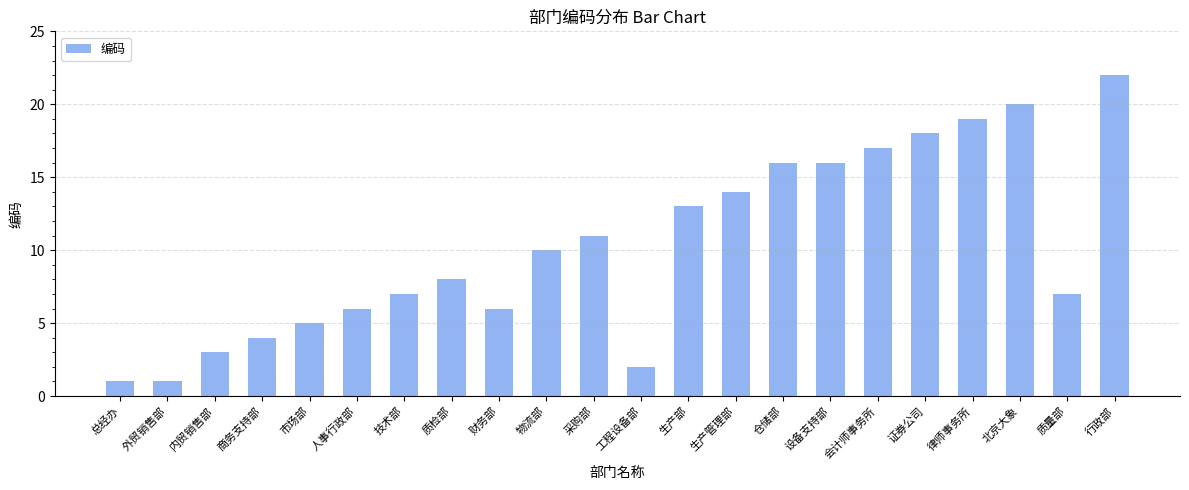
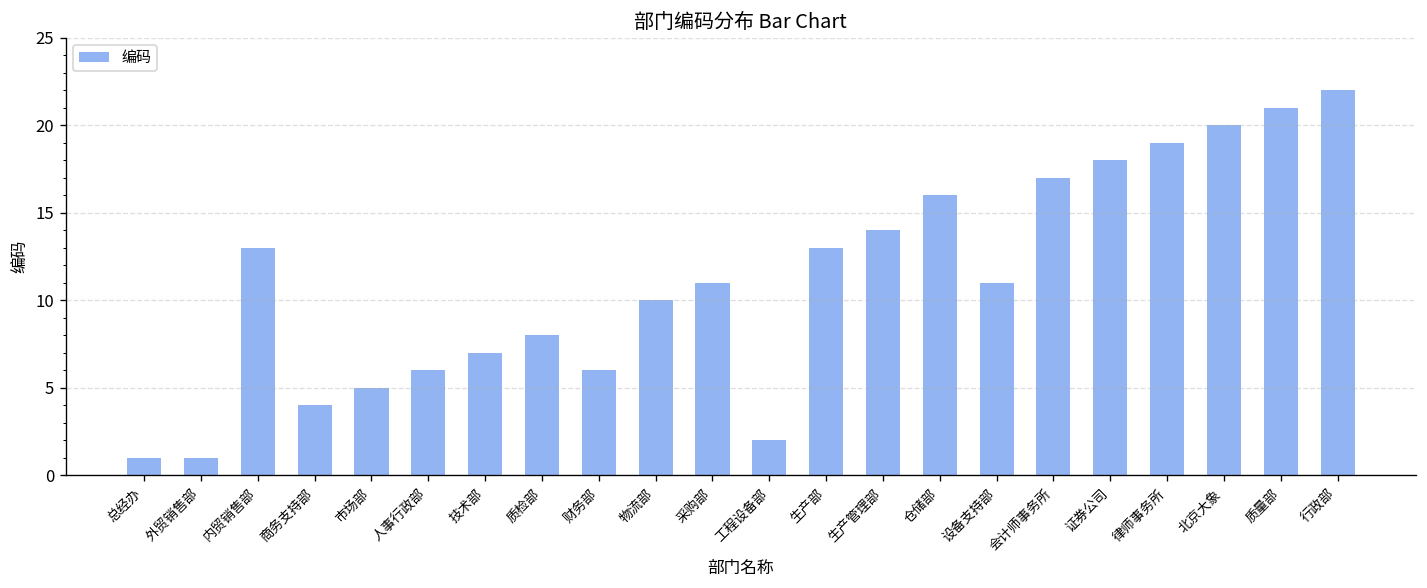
内贸销售部: 3 -> 13
设备支持部: 16 -> 11
质量部: 7 -> 21
